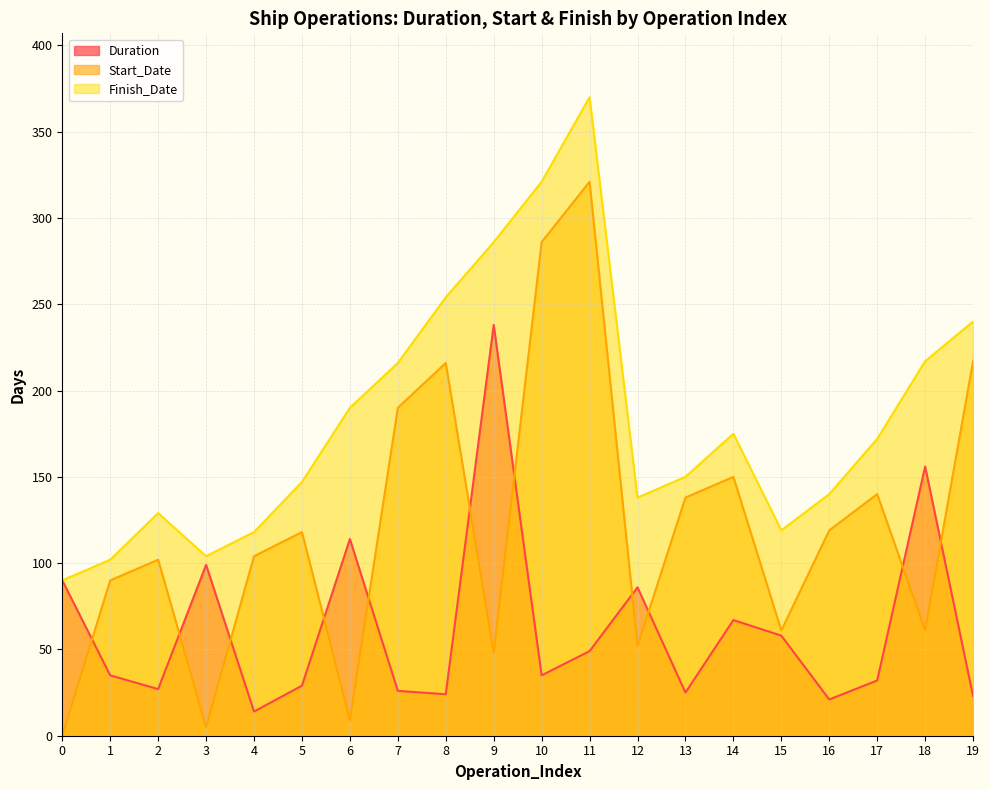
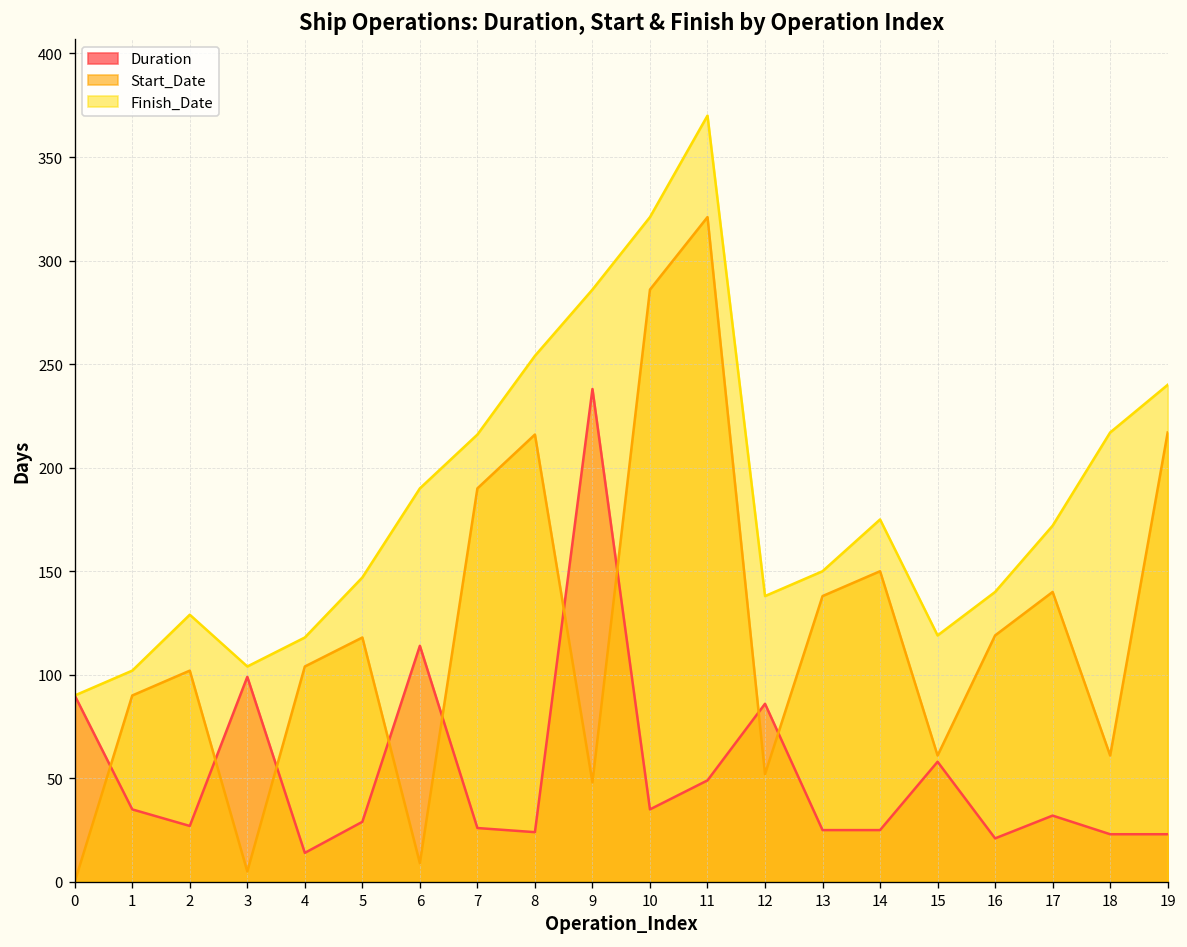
Duration, 14: 67 -> 25
Duration, 18: 156 -> 23
